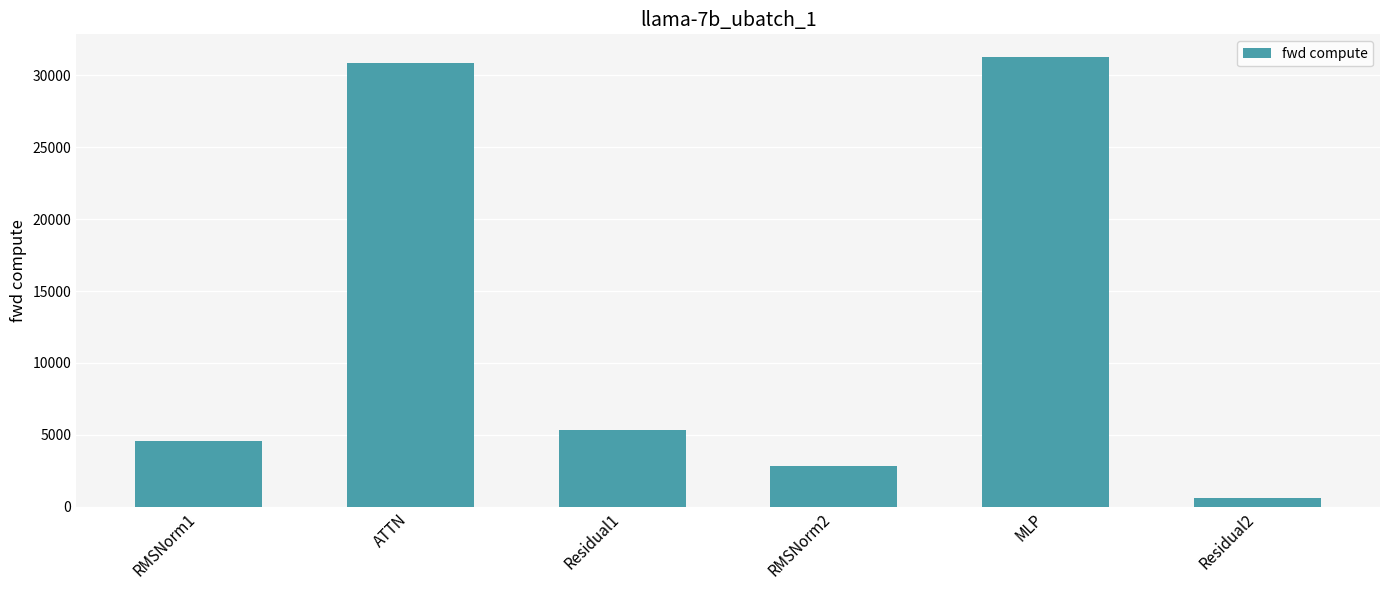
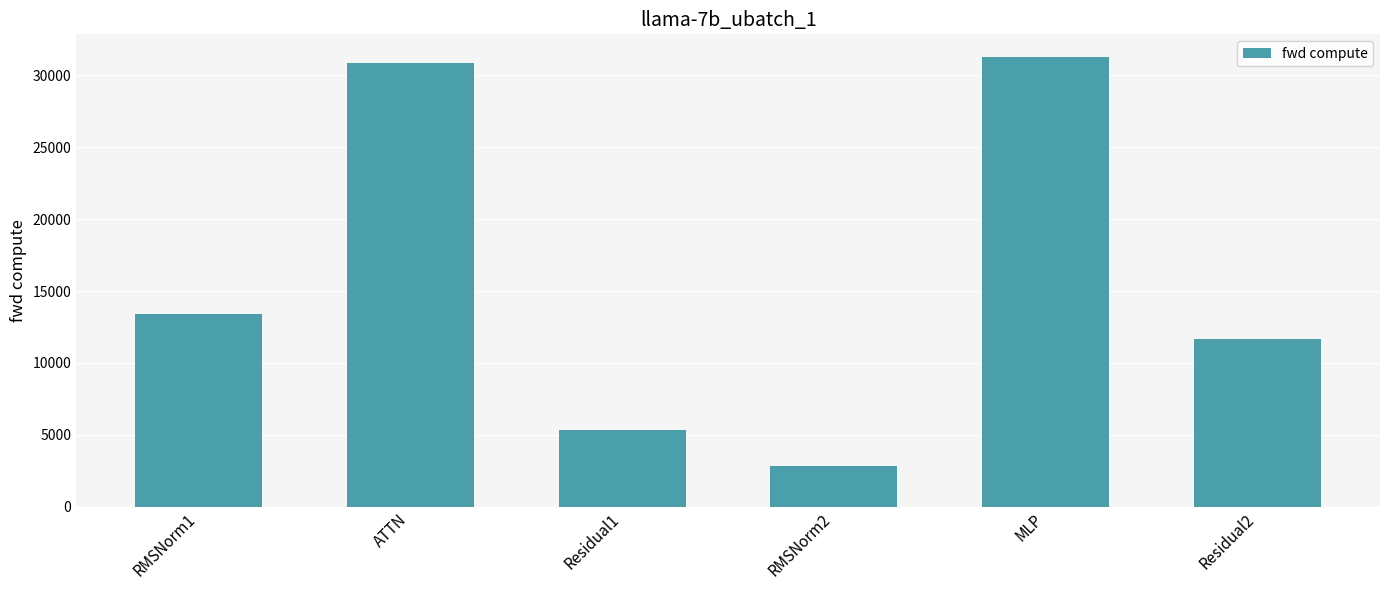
RMSNorm1: 4600 -> 13400
Residual2: 600 -> 11700
